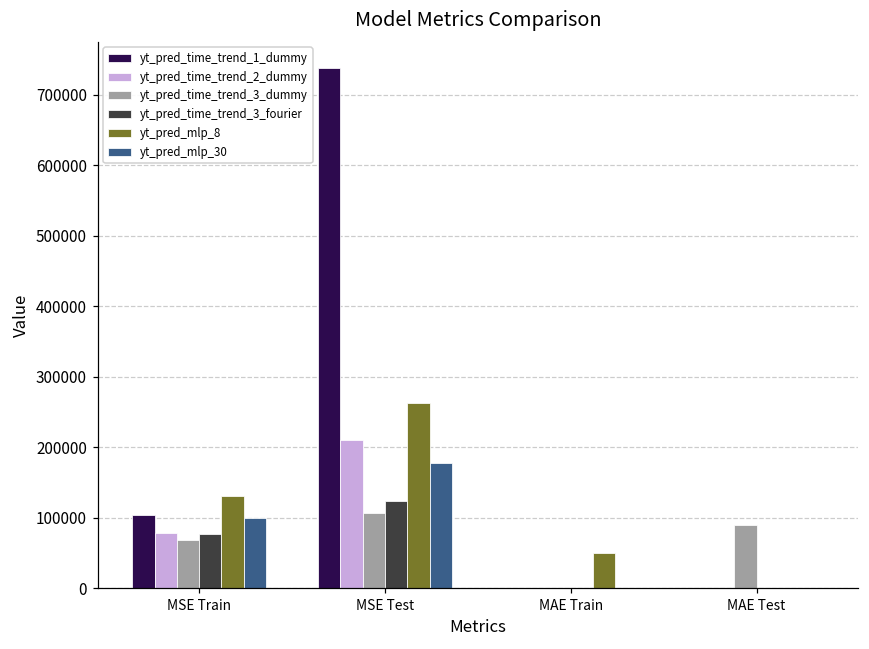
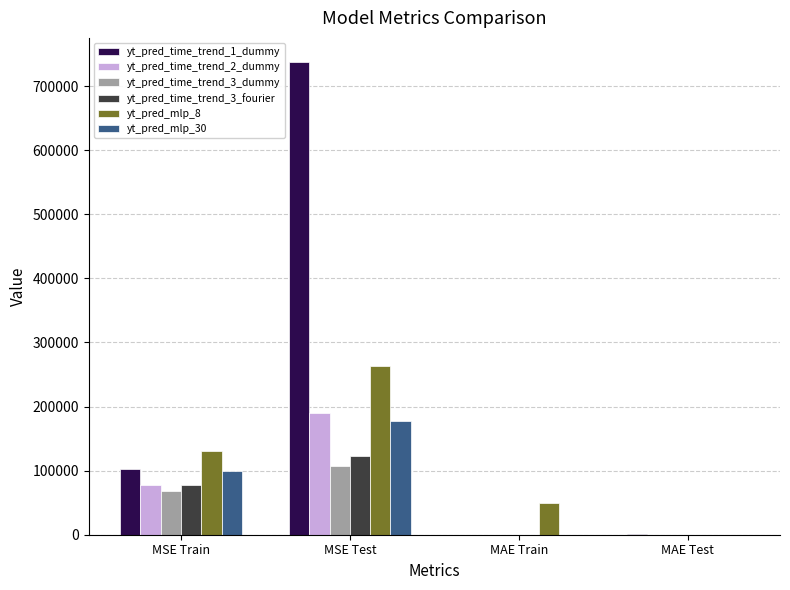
yt_pred_time_trend_2_dummy, MSE Test: 210000 -> 190000
yt_pred_time_trend_3_dummy, MAE Test: 90000 -> 0
